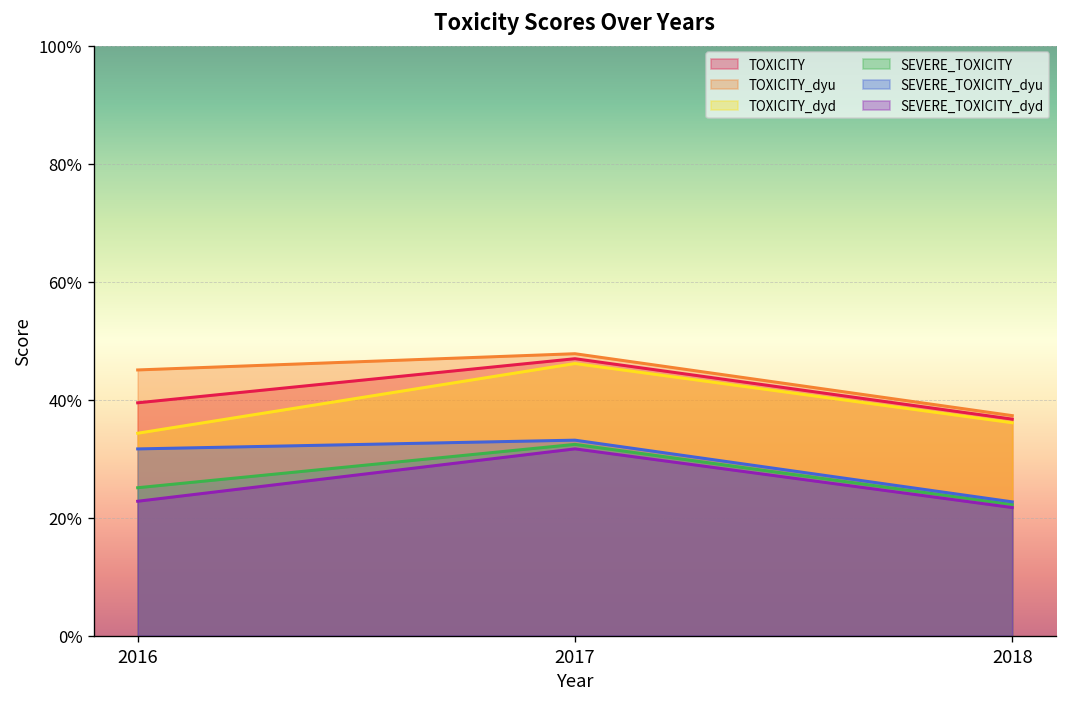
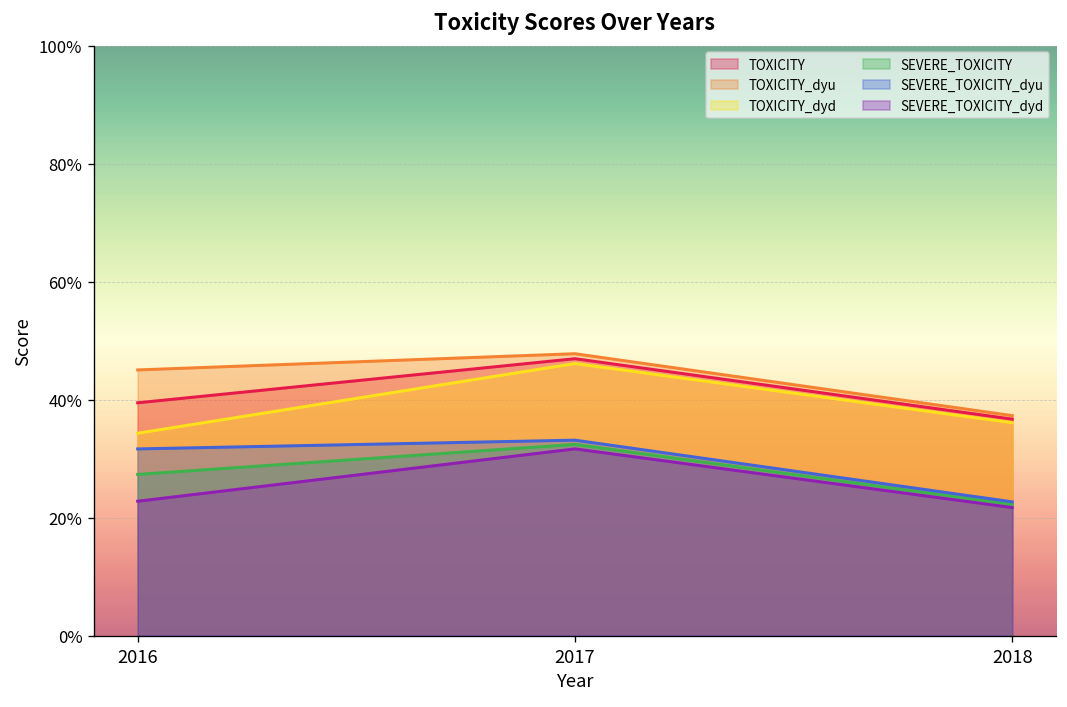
SEVERE_TOXICITY, 2016: 25% -> 27%
